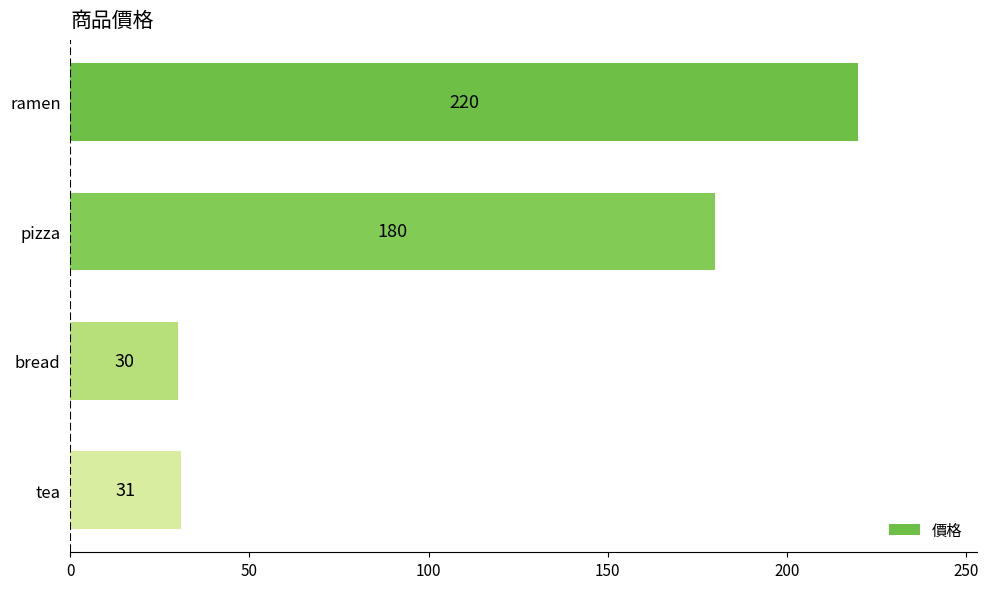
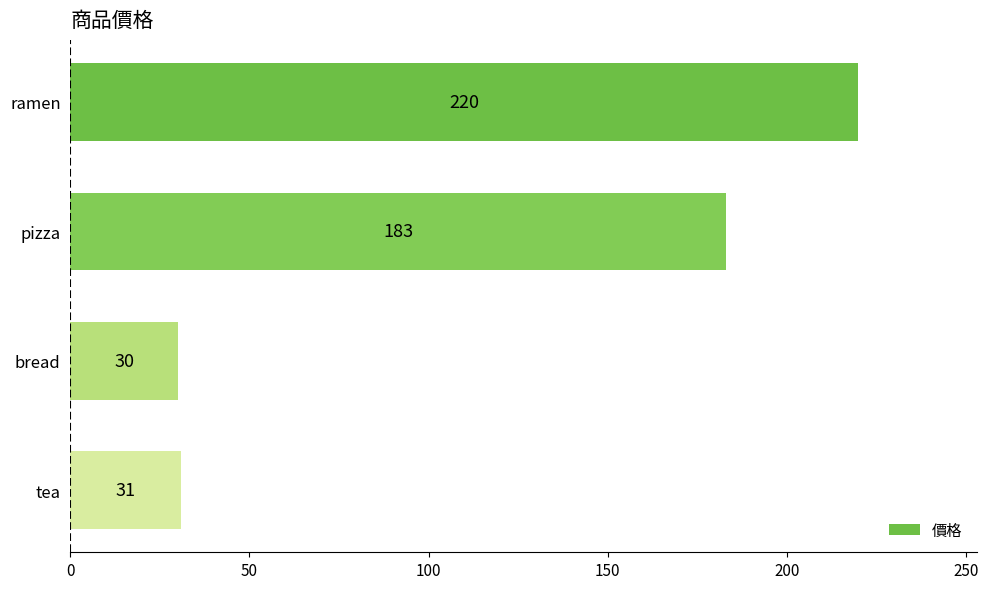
pizza: 180 -> 183
